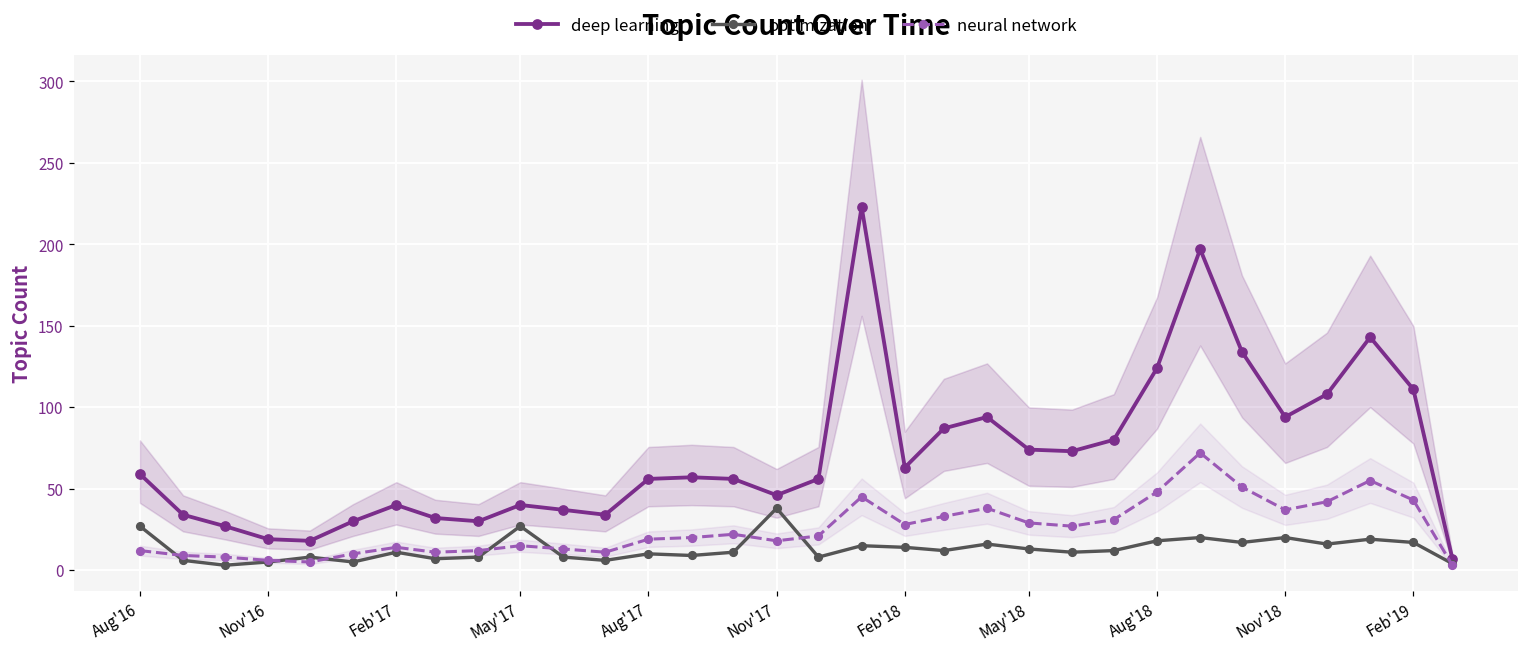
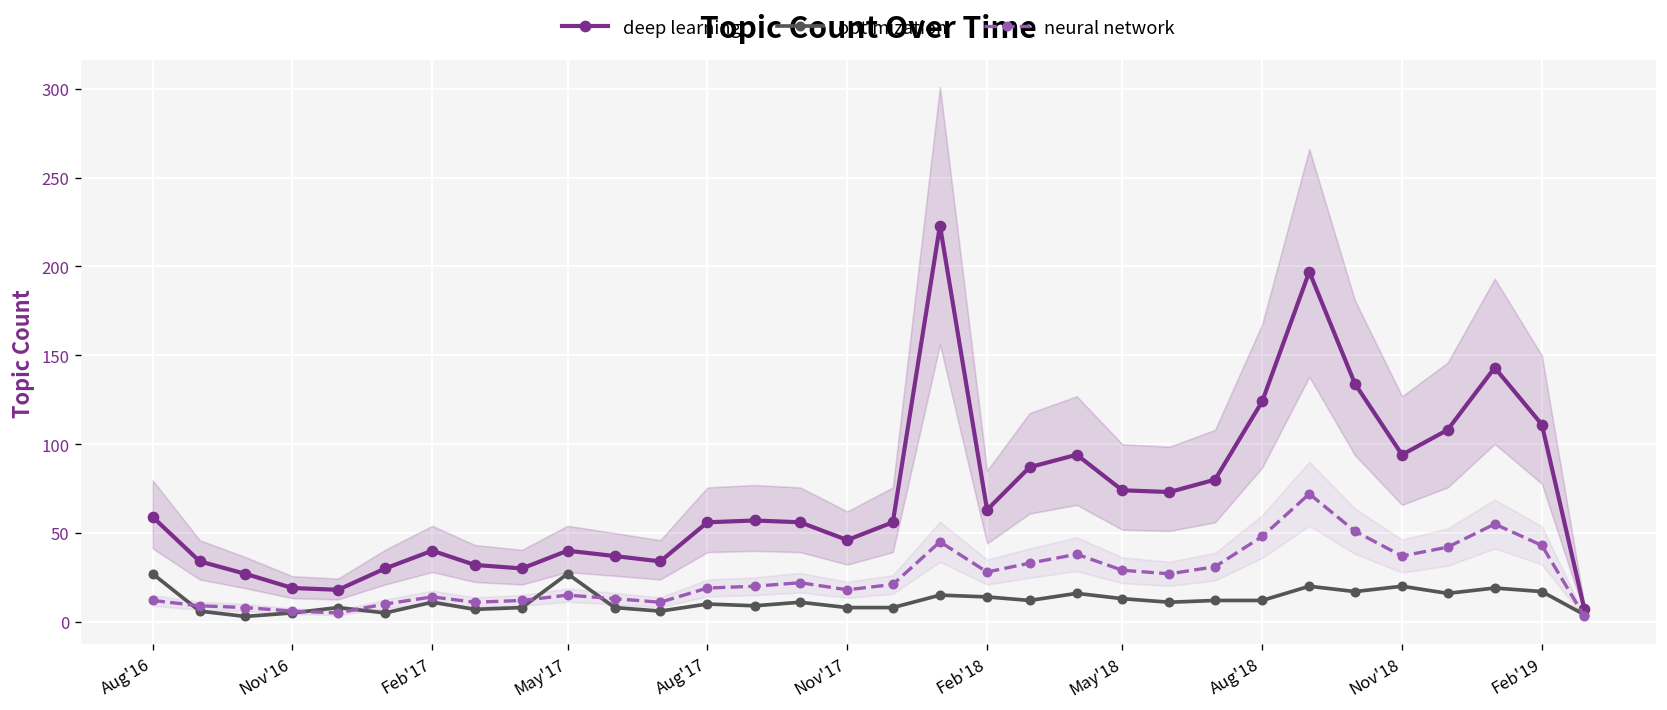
optimization, Nov'17: 38 -> 8
optimization, Aug'18: 18 -> 12
